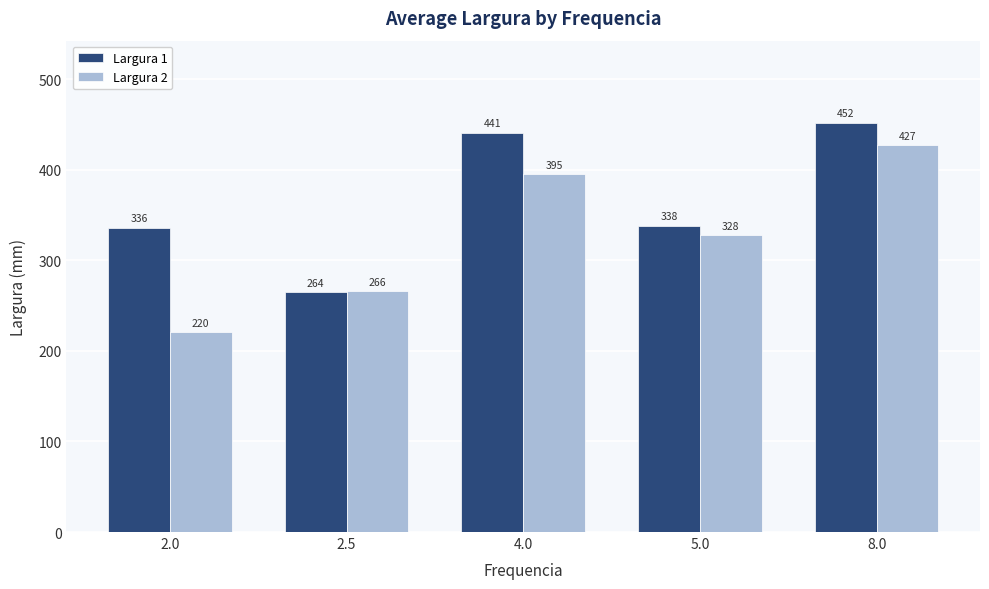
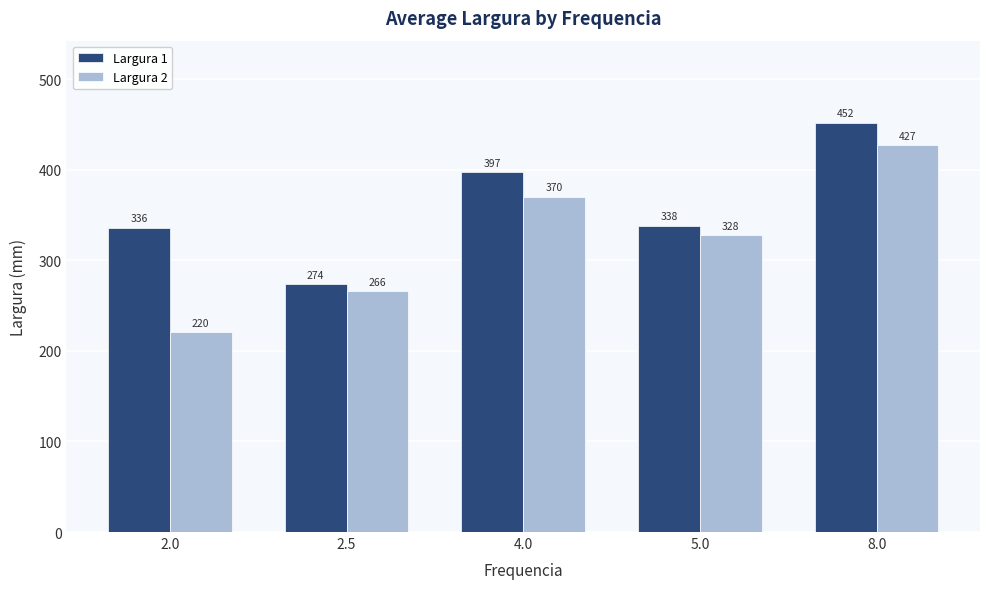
Largura 1, 2.5: 264 -> 274
Largura 1, 4.0: 441 -> 397
Largura 2, 4.0: 395 -> 370
